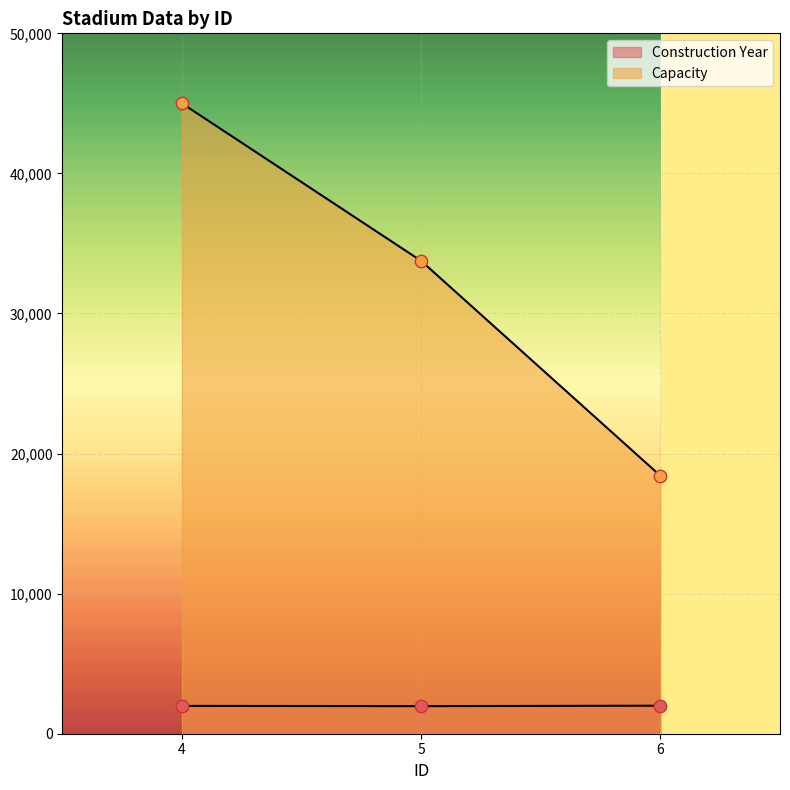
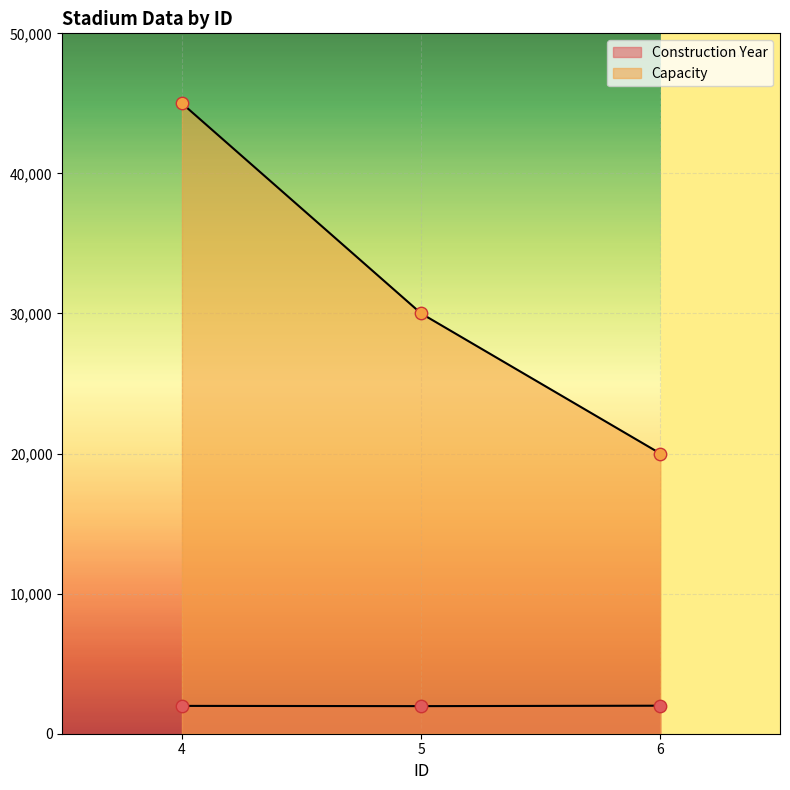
Capacity, 5: 33,800 -> 30,000
Capacity, 6: 18,400 -> 20,000
